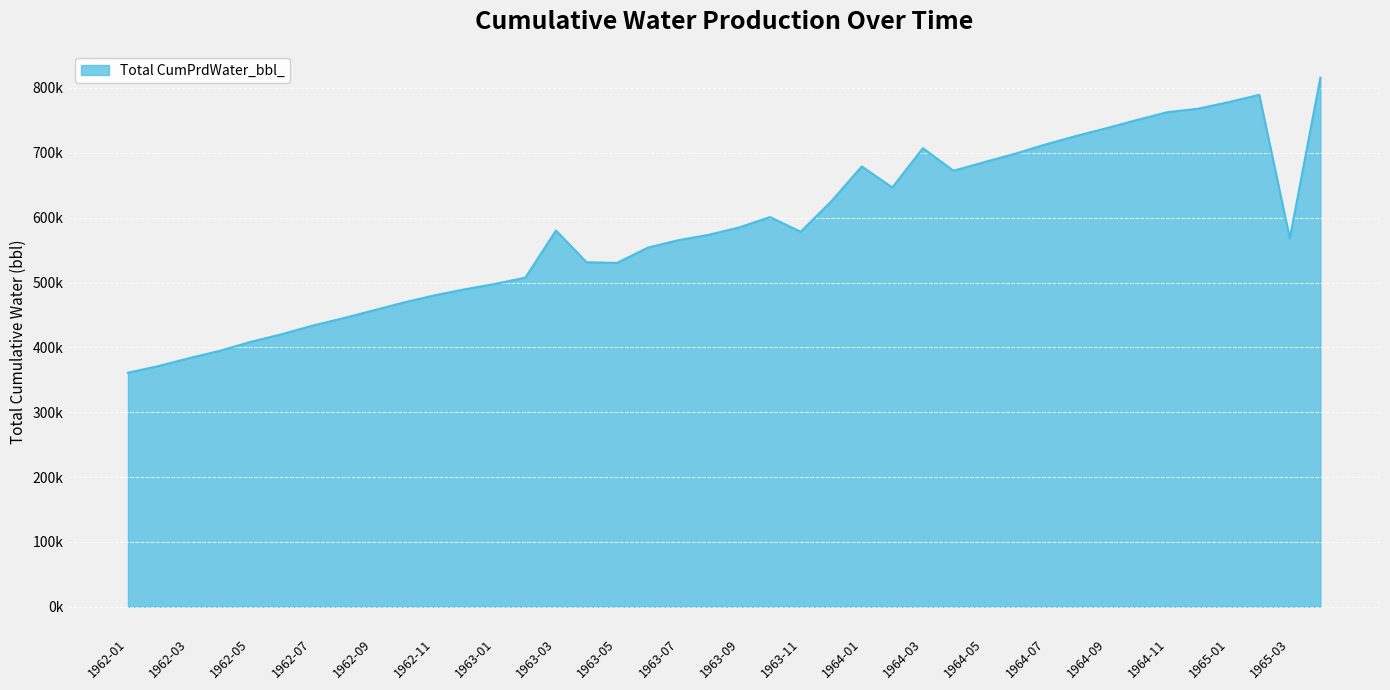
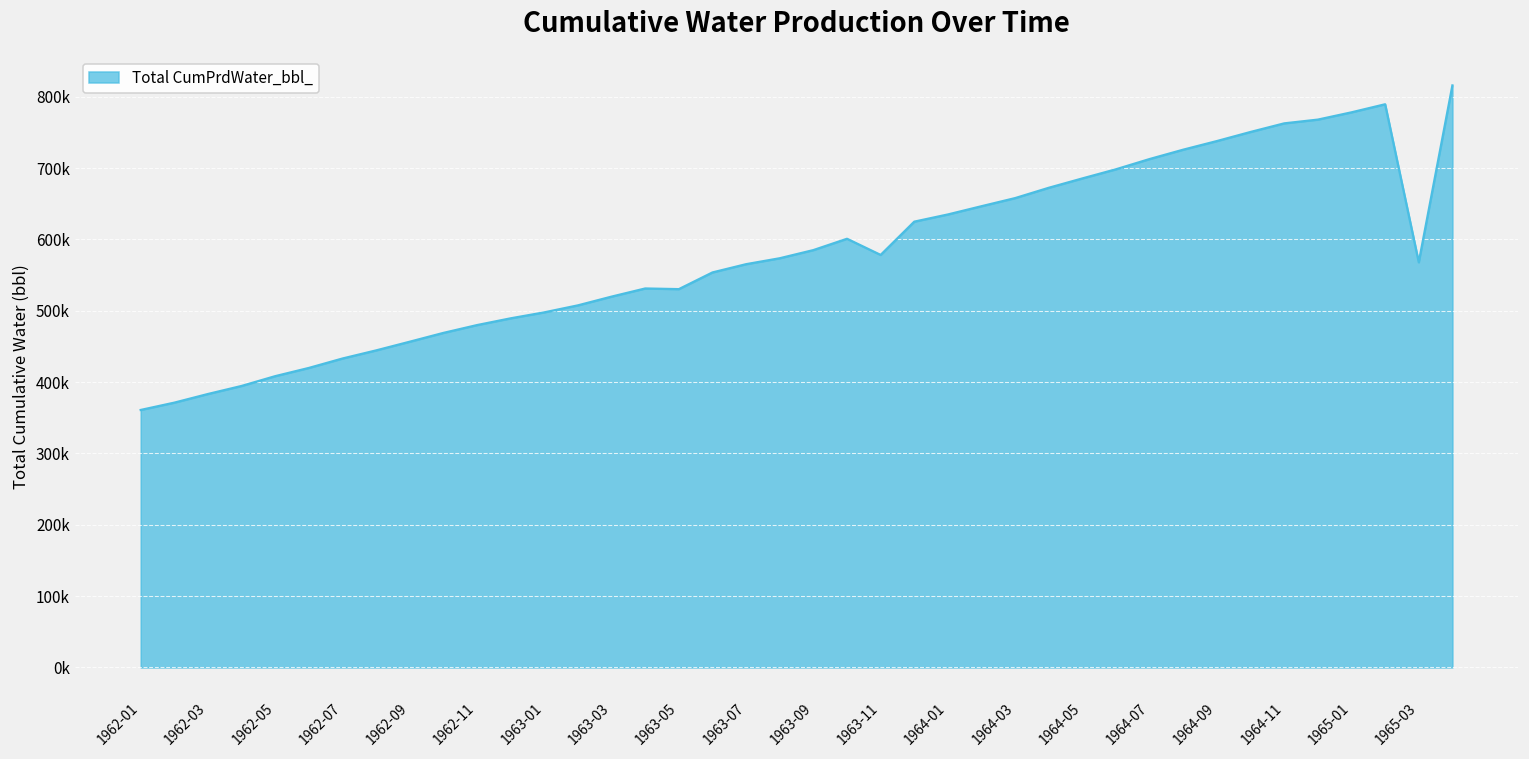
1963-03: 580000 -> 520000
1964-01: 680000 -> 630000
1964-03: 710000 -> 660000
